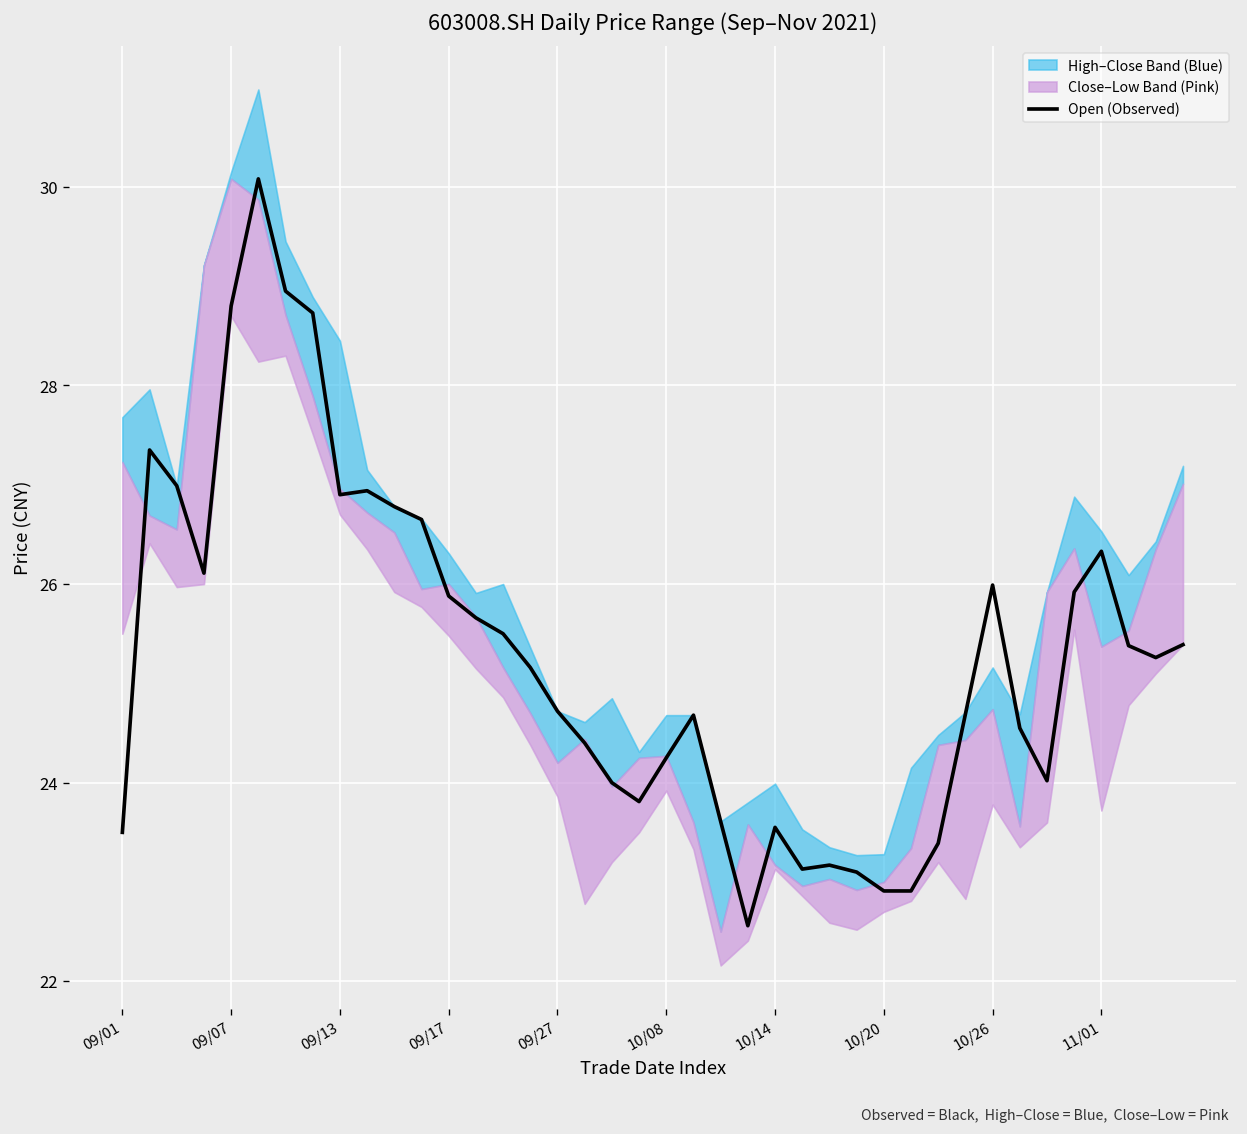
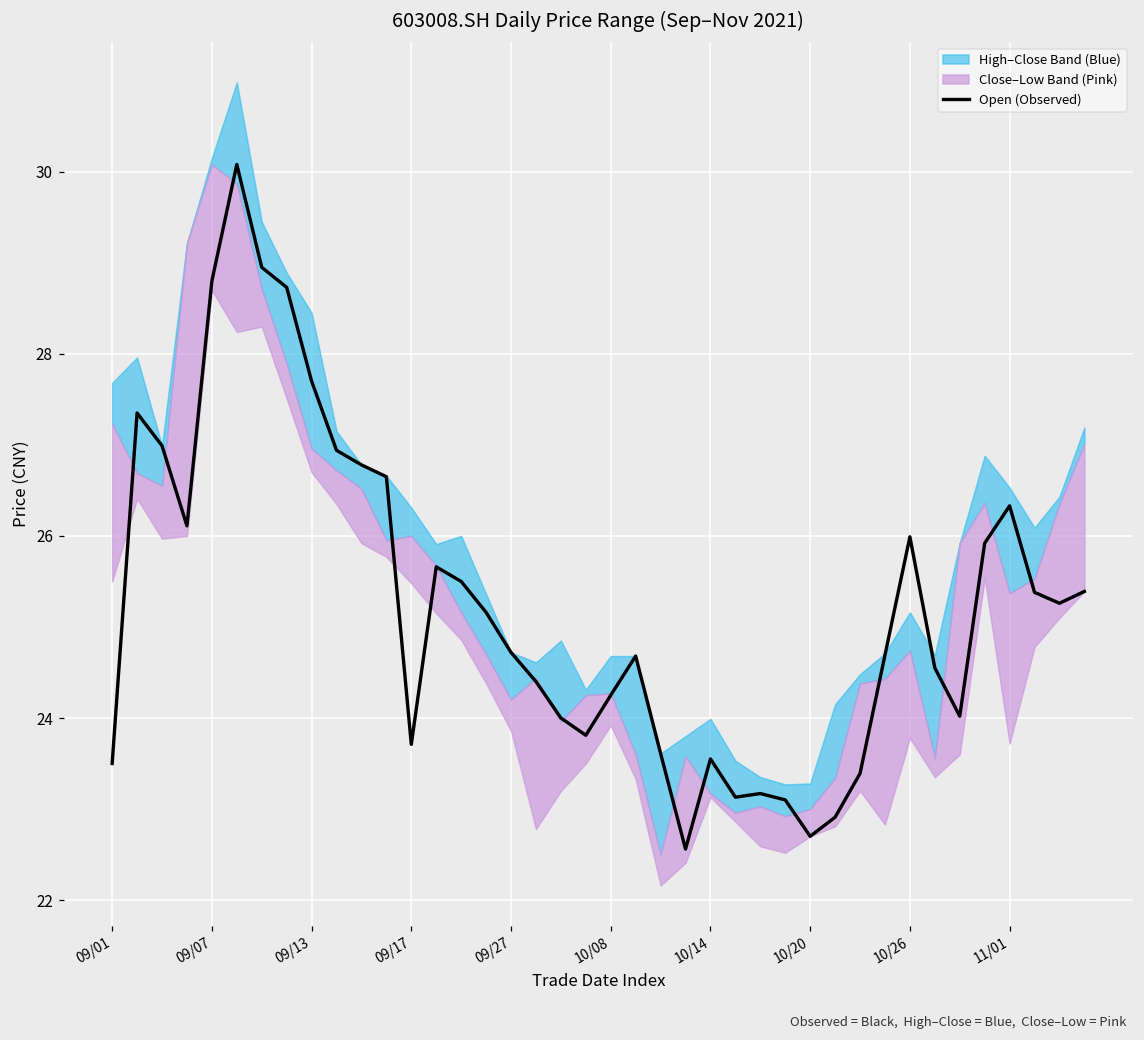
Open (Observed), 09/13: 26.9 -> 27.7
Open (Observed), 09/17: 25.9 -> 23.7
Open (Observed), 10/20: 22.9 -> 22.7
